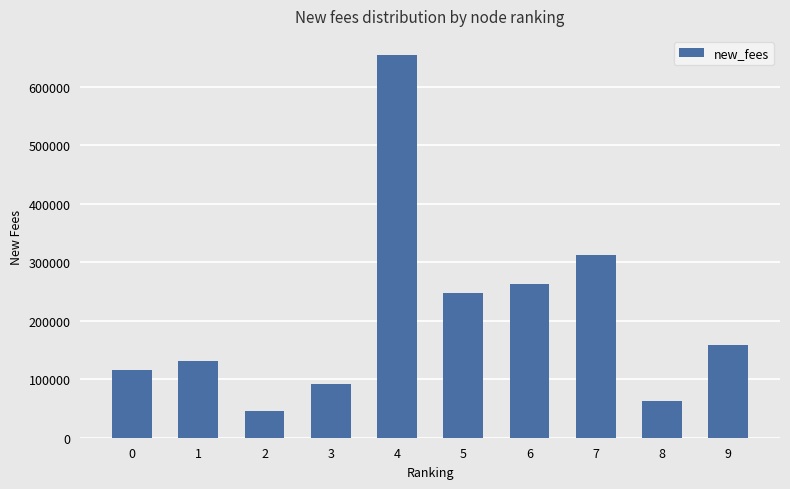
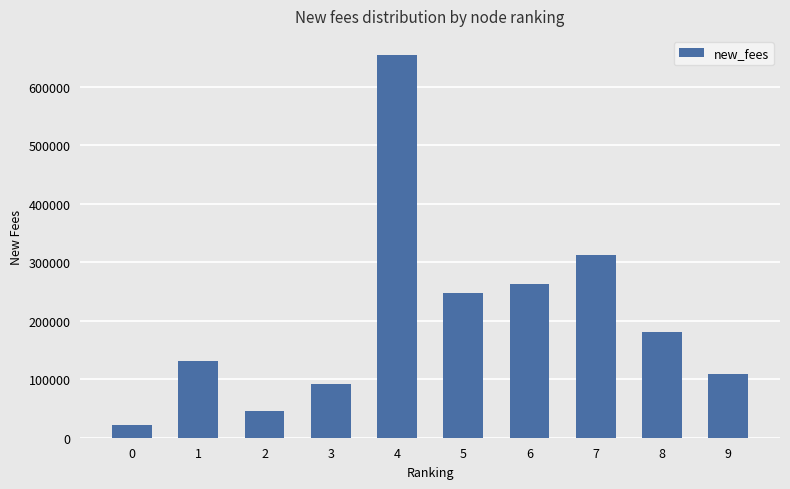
0: 120000 -> 20000
8: 60000 -> 180000
9: 160000 -> 110000
